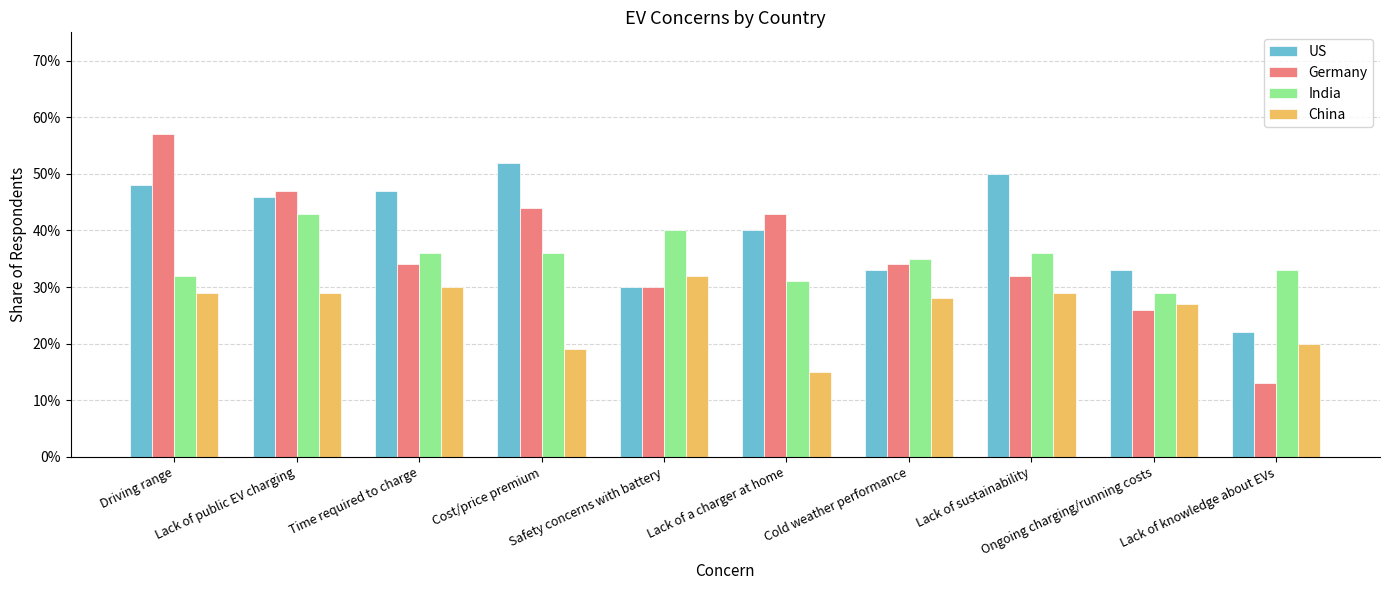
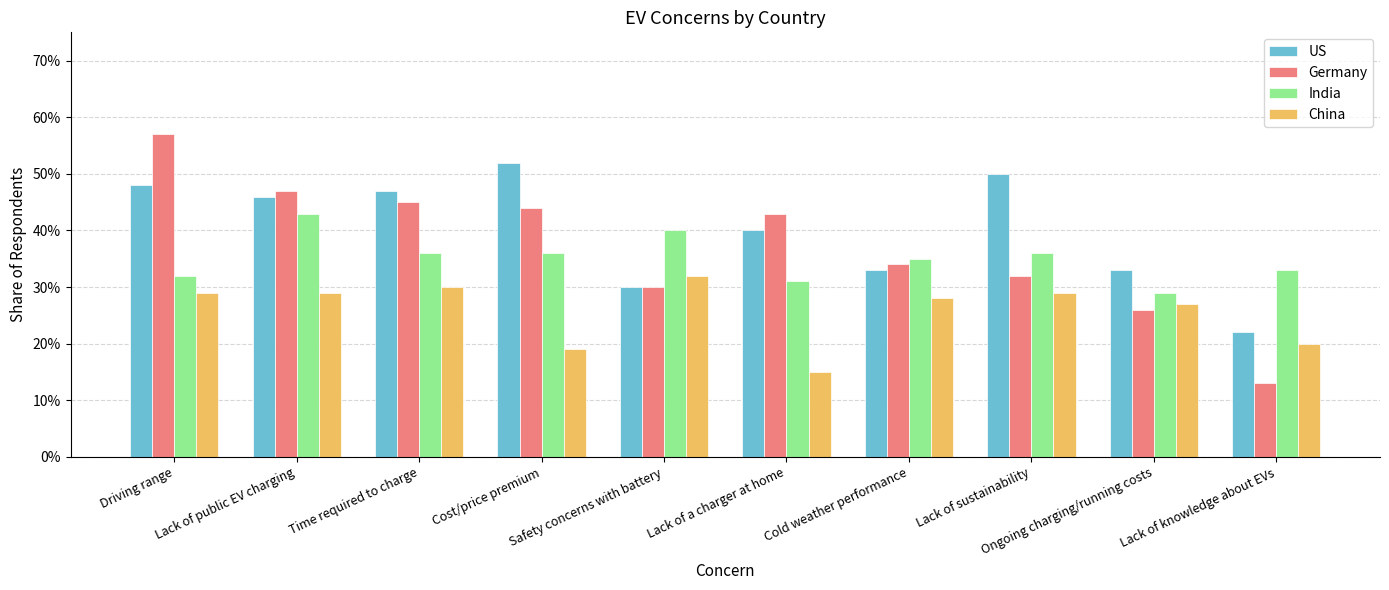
Germany, Time required to charge: 34% -> 45%
